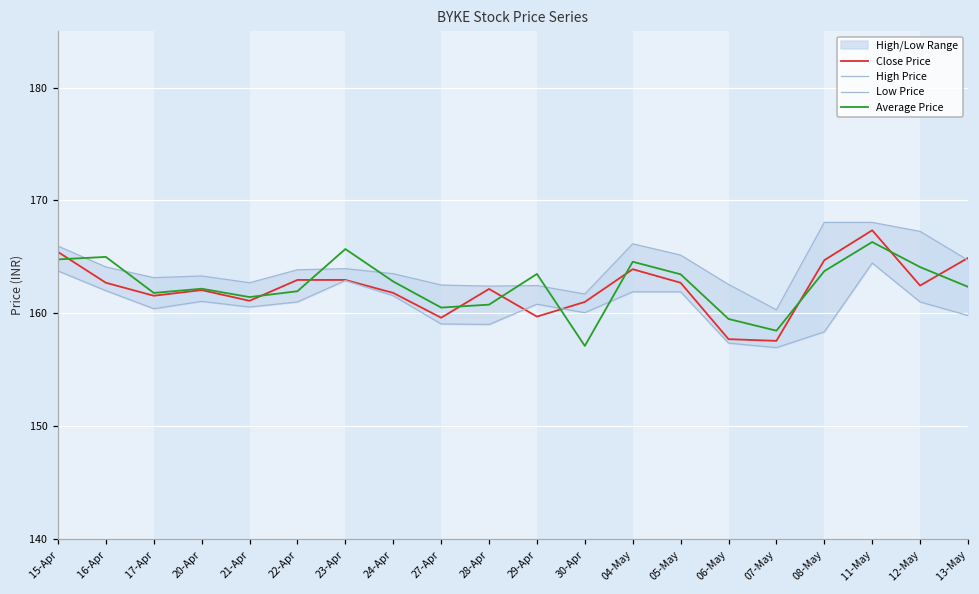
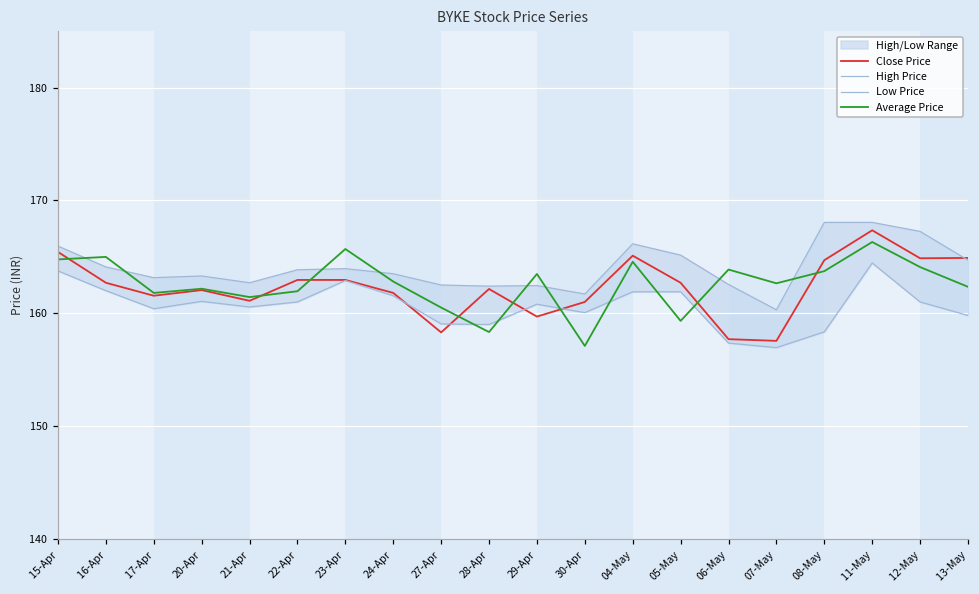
Close Price, 27-Apr: 159.6 -> 158.3
Average Price, 28-Apr: 160.8 -> 158.3
Close Price, 04-May: 163.9 -> 165.1
Average Price, 05-May: 163.5 -> 159.3
Average Price, 06-May: 159.5 -> 163.9
Average Price, 07-May: 158.5 -> 162.7
Close Price, 12-May: 162.5 -> 164.9
